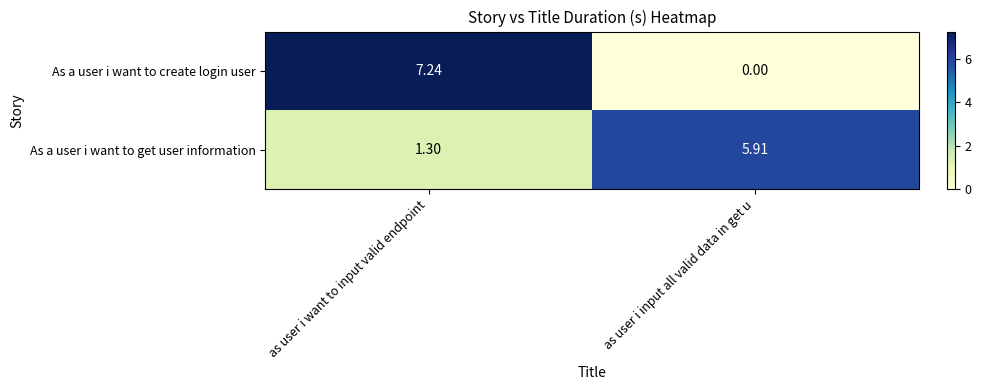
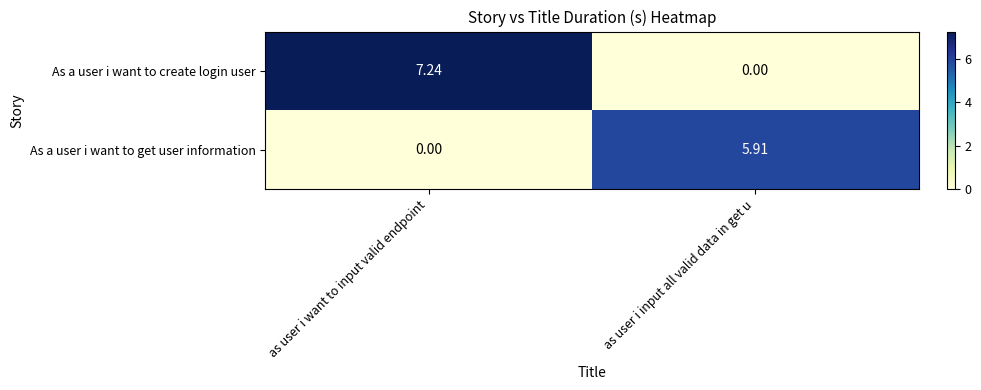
As a user i want to get user information, as user i want to input valid endpoint: 1.30 -> 0.00
